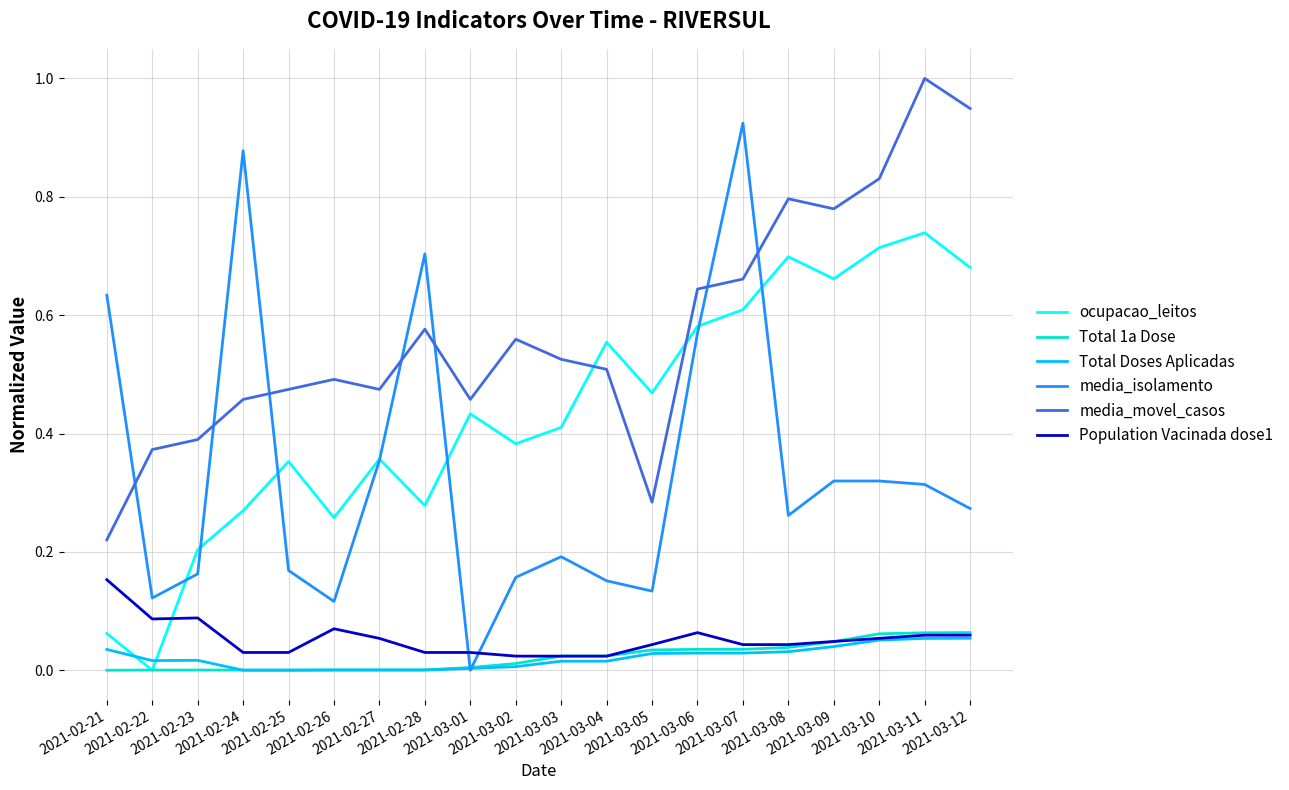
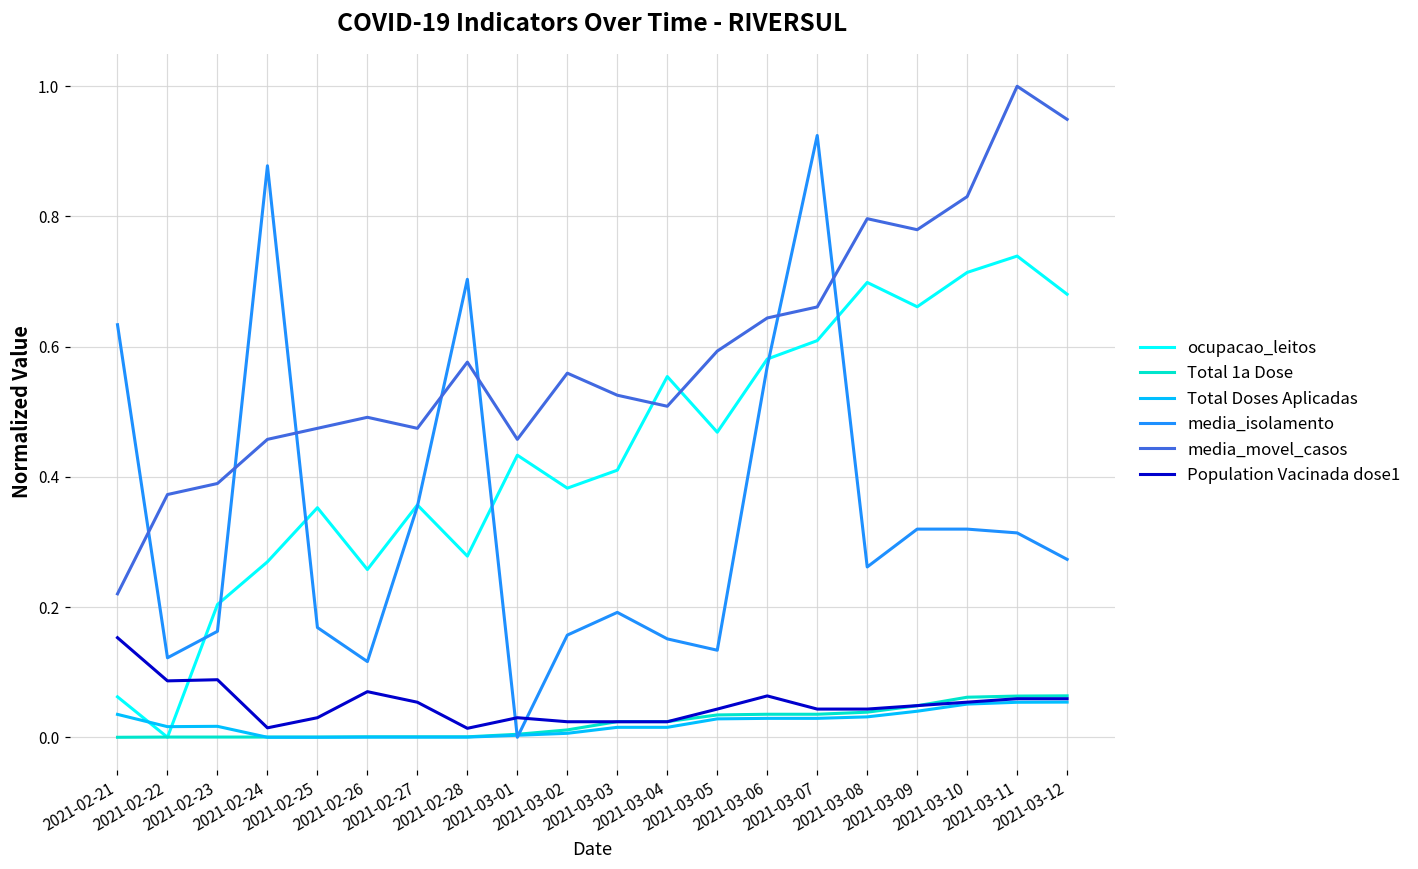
Population Vacinada dose1, 2021-02-24: 0.03 -> 0.01
Population Vacinada dose1, 2021-02-28: 0.03 -> 0.01
media_movel_casos, 2021-03-05: 0.28 -> 0.59
